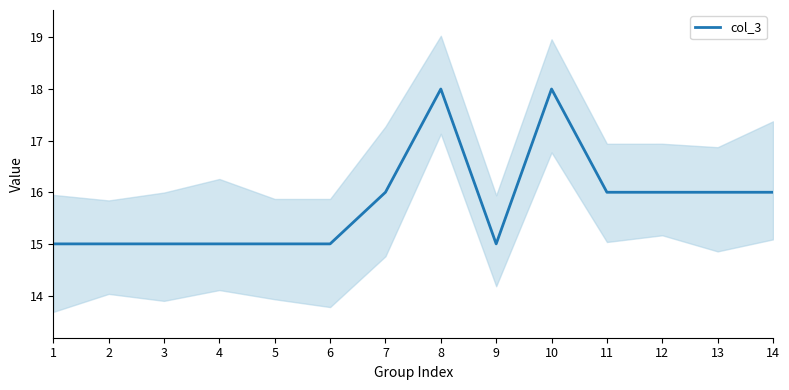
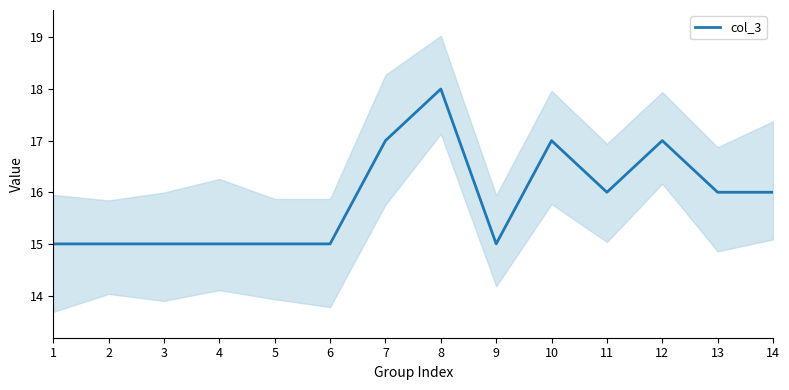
col_3, 7: 16 -> 17
col_3, 10: 18 -> 17
col_3, 12: 16 -> 17
